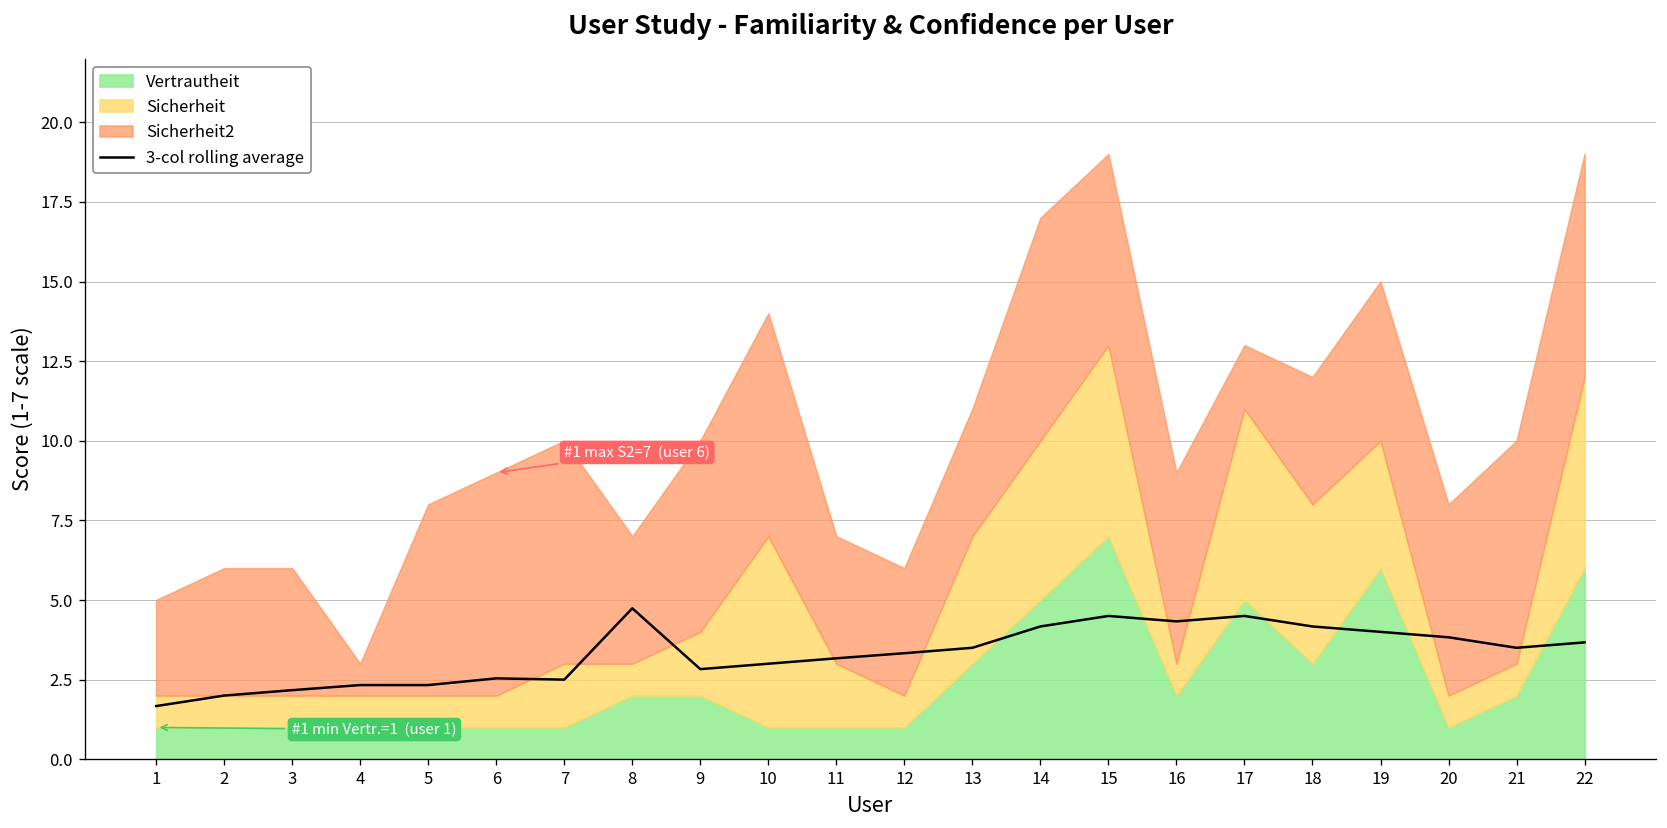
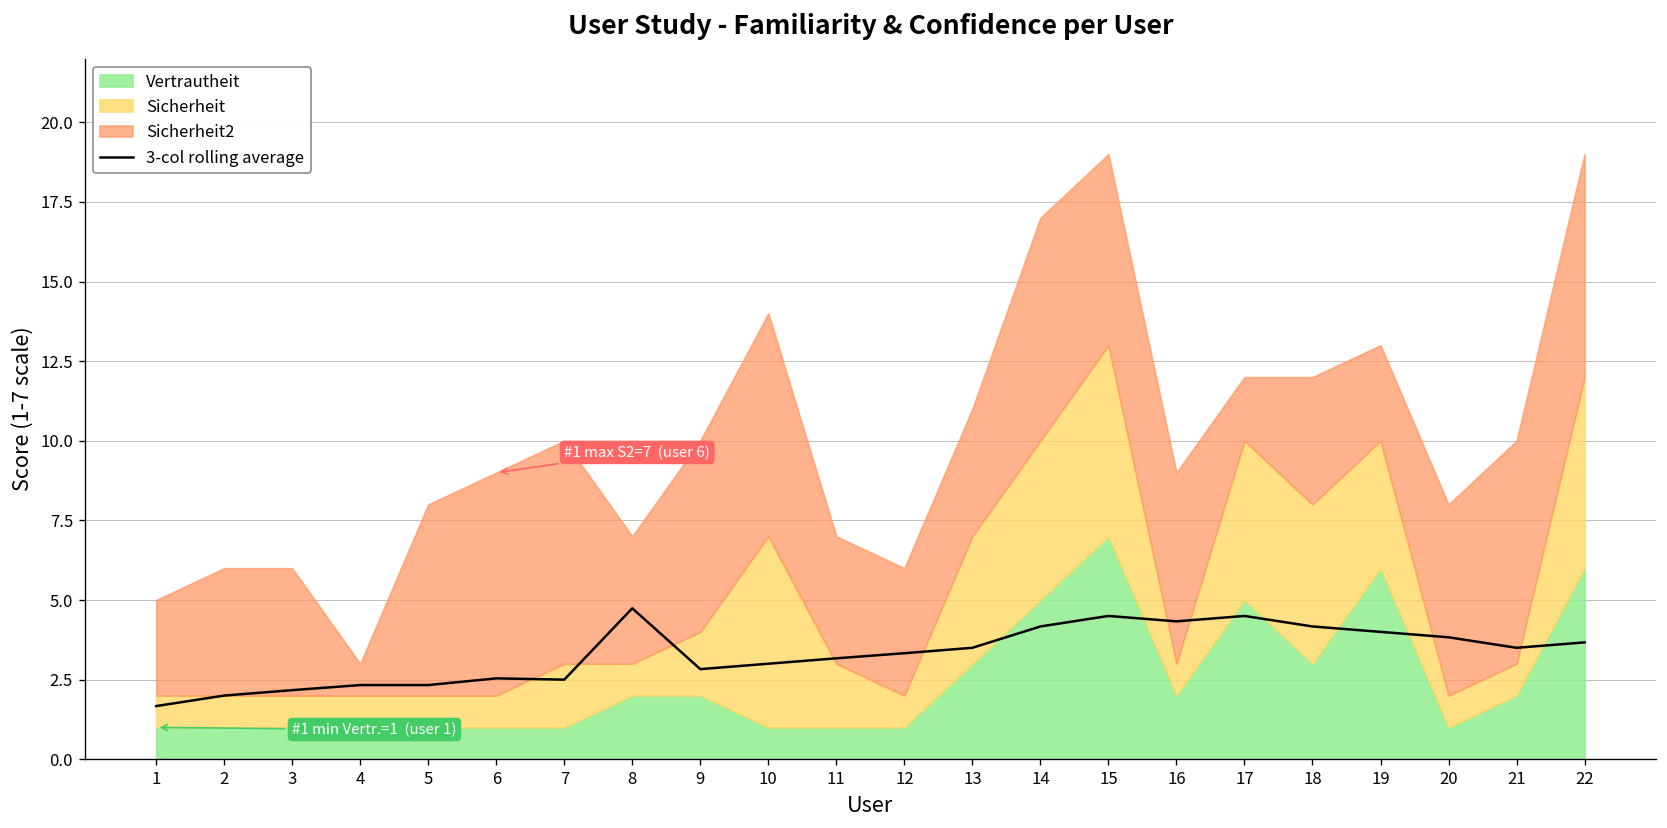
Sicherheit, 17: 6 -> 5
Sicherheit2, 19: 5 -> 3
